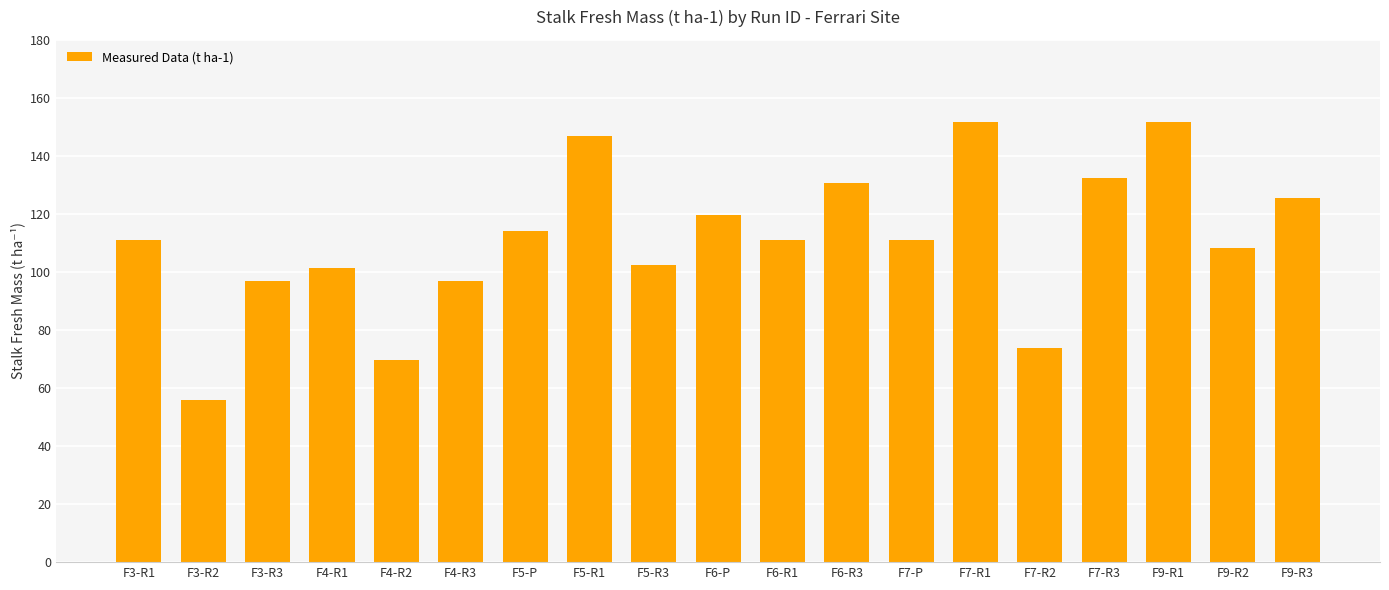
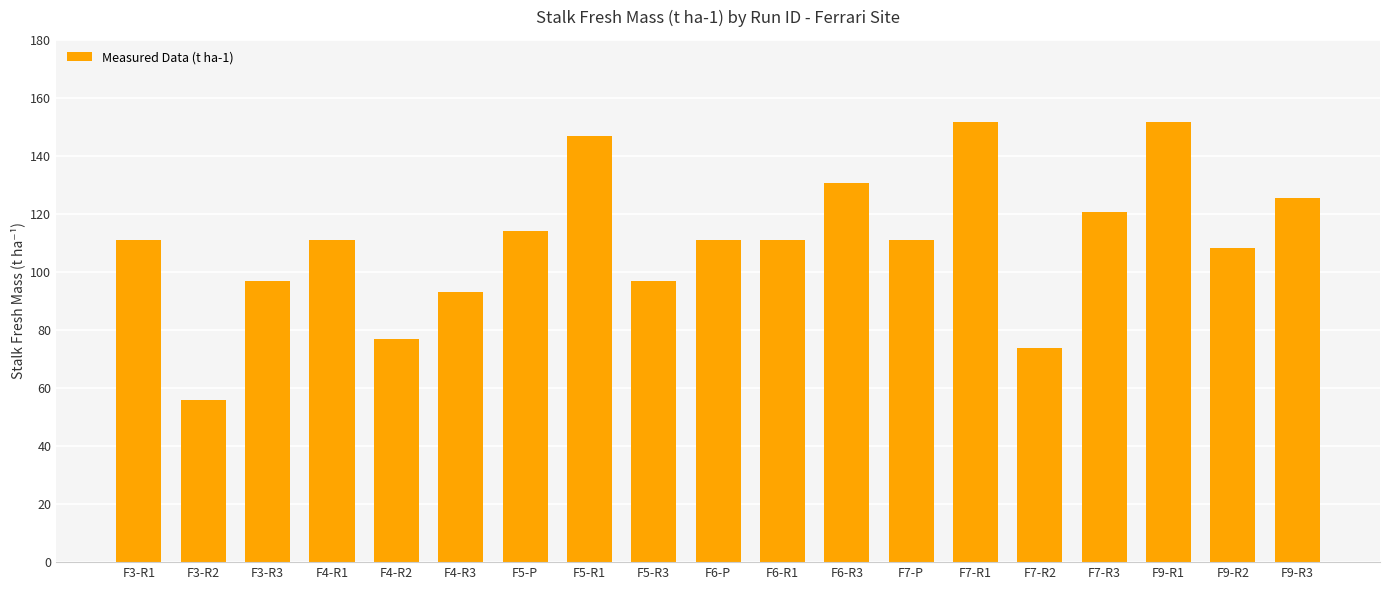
F4-R1: 102 -> 111
F4-R2: 70 -> 77
F4-R3: 97 -> 93
F5-R3: 102 -> 97
F6-P: 120 -> 111
F7-R3: 132 -> 121
